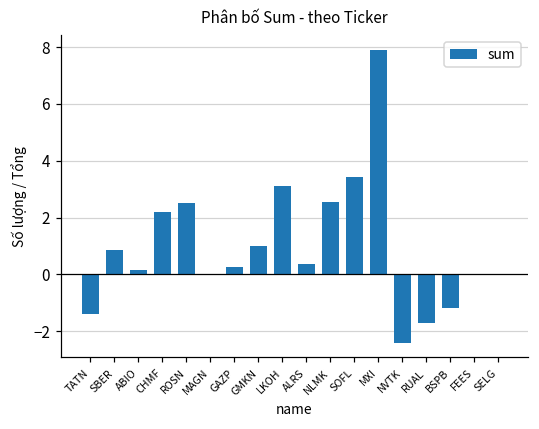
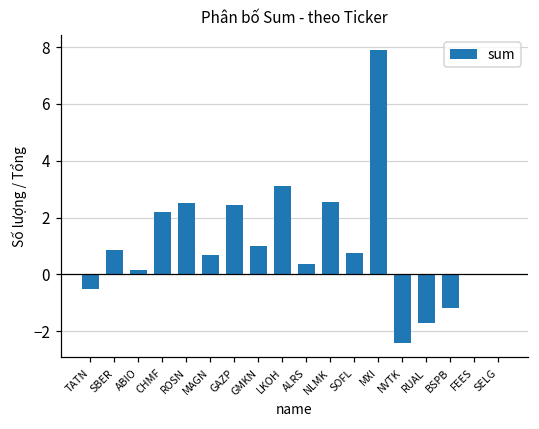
TATN: -1.4 -> -0.5
MAGN: 0.0 -> 0.7
GAZP: 0.3 -> 2.4
SOFL: 3.4 -> 0.7
